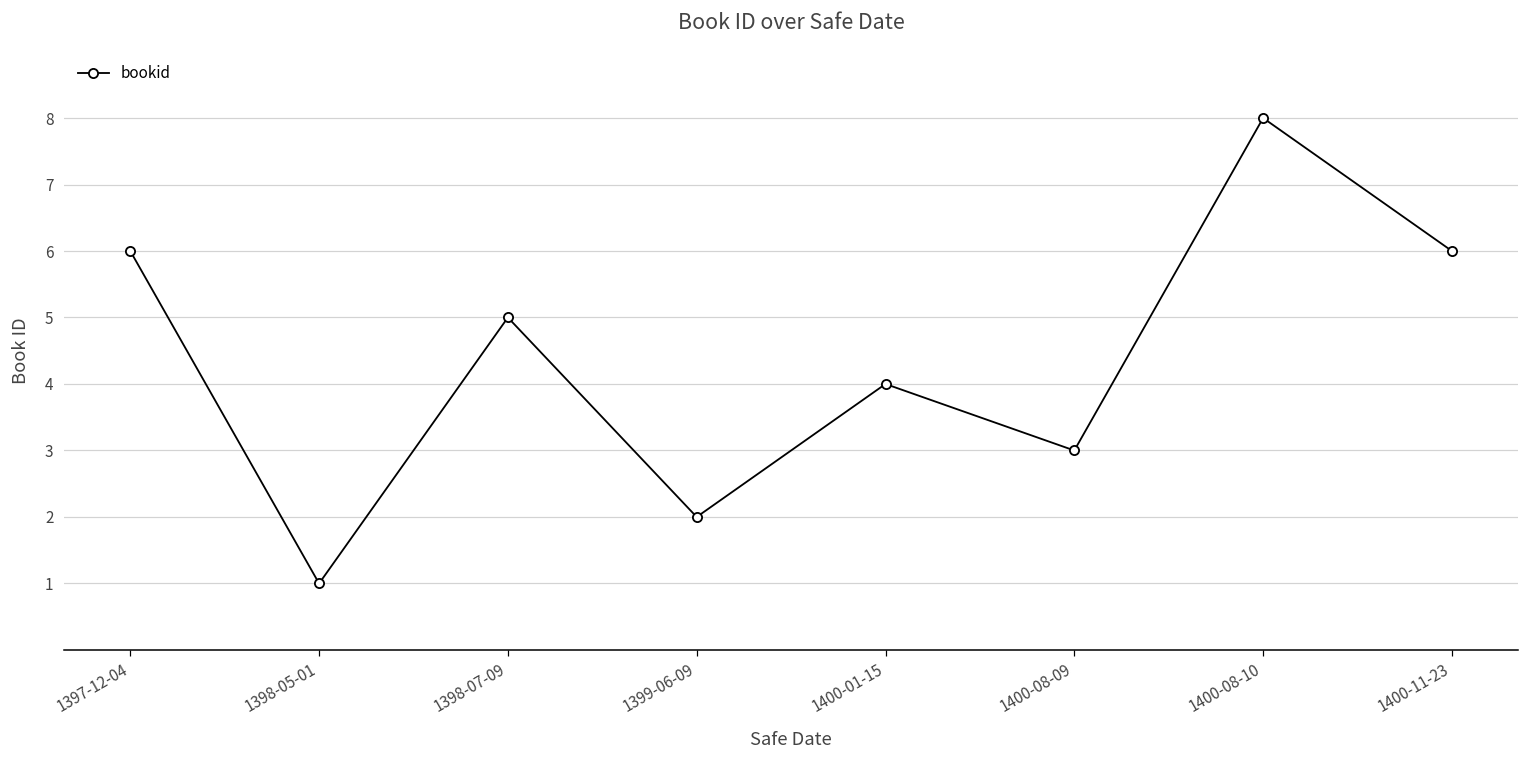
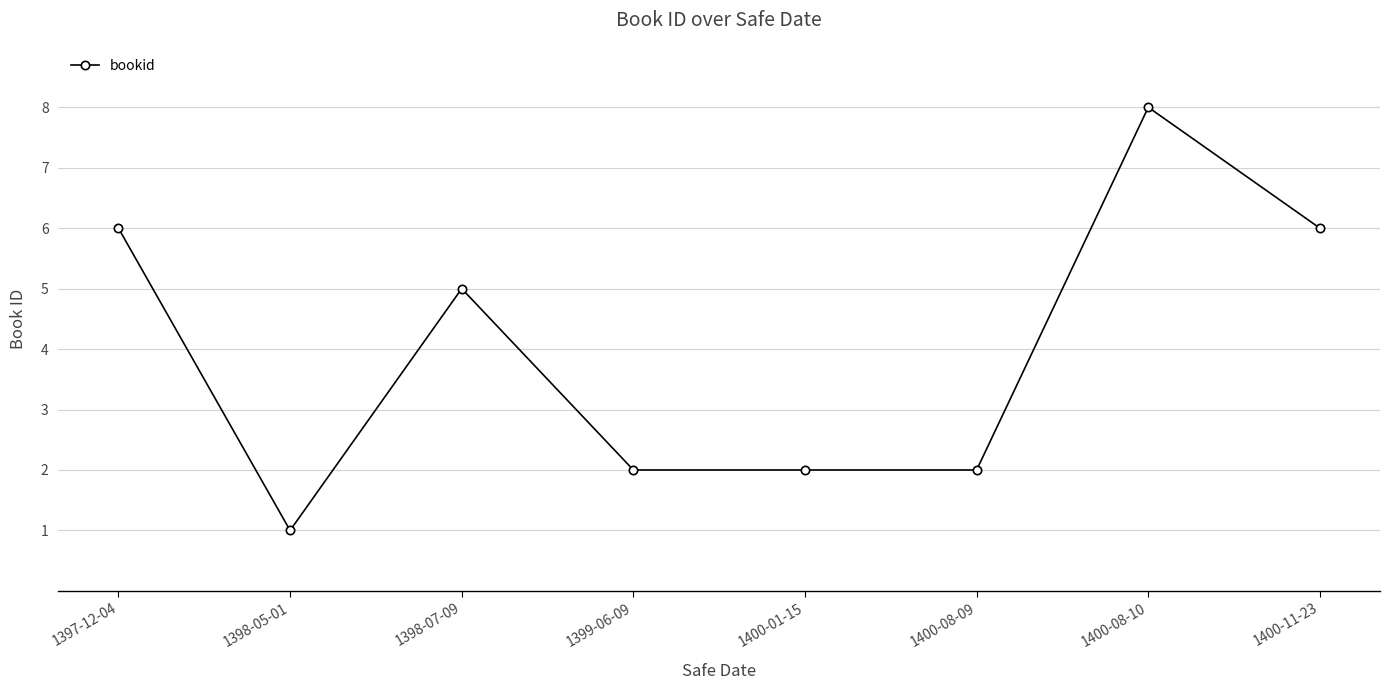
1400-01-15: 4 -> 2
1400-08-09: 3 -> 2
